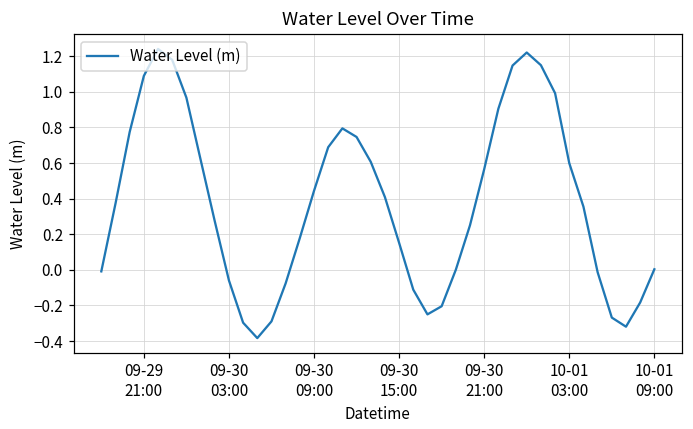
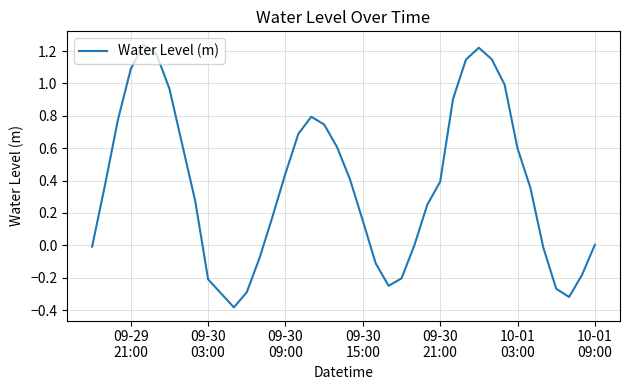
09-30 03:00: -0.06 -> -0.21
09-30 21:00: 0.57 -> 0.39
